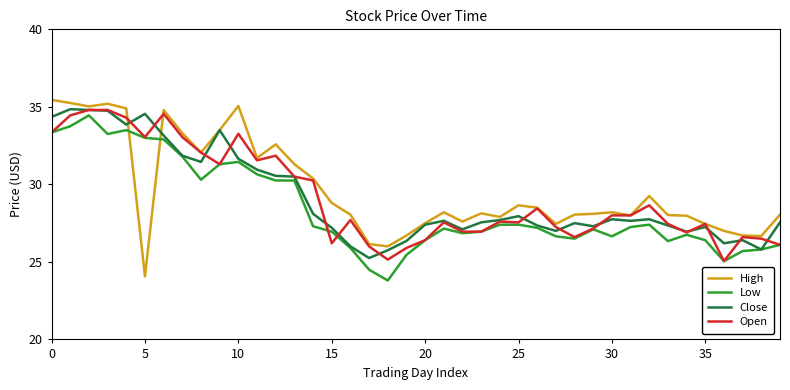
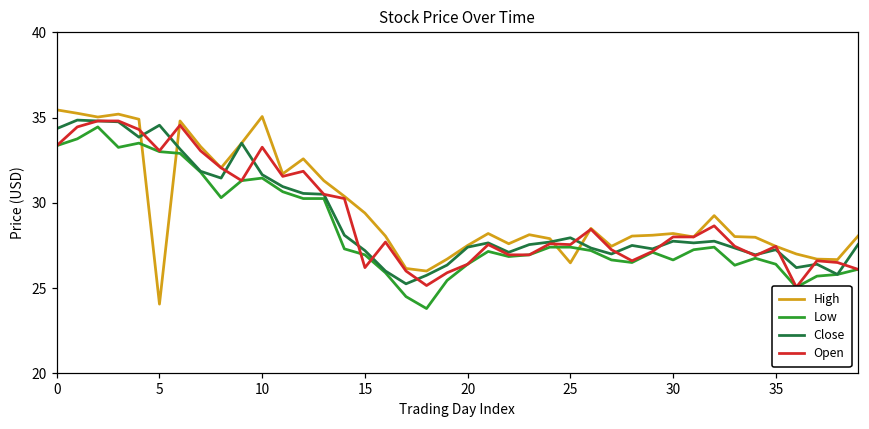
High, 15: 28.8 -> 29.4
High, 25: 28.7 -> 26.5
